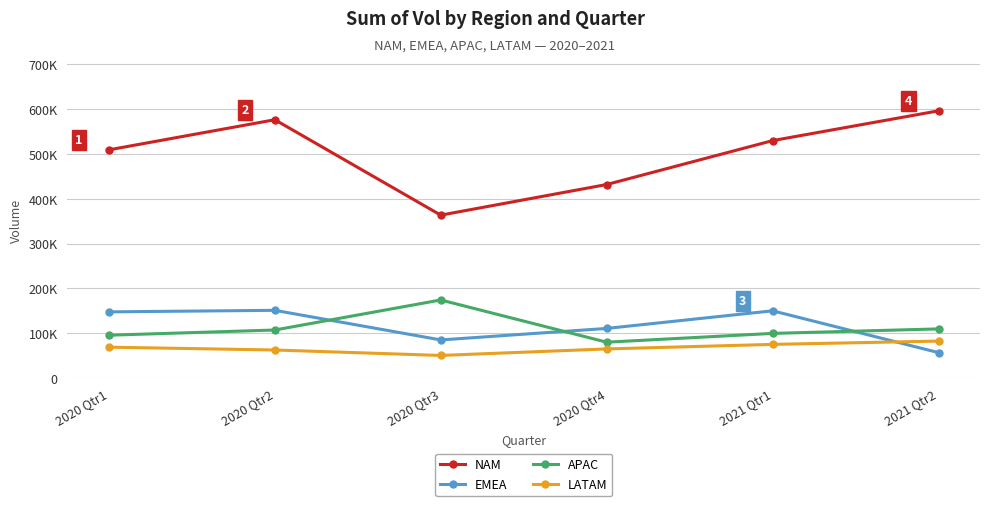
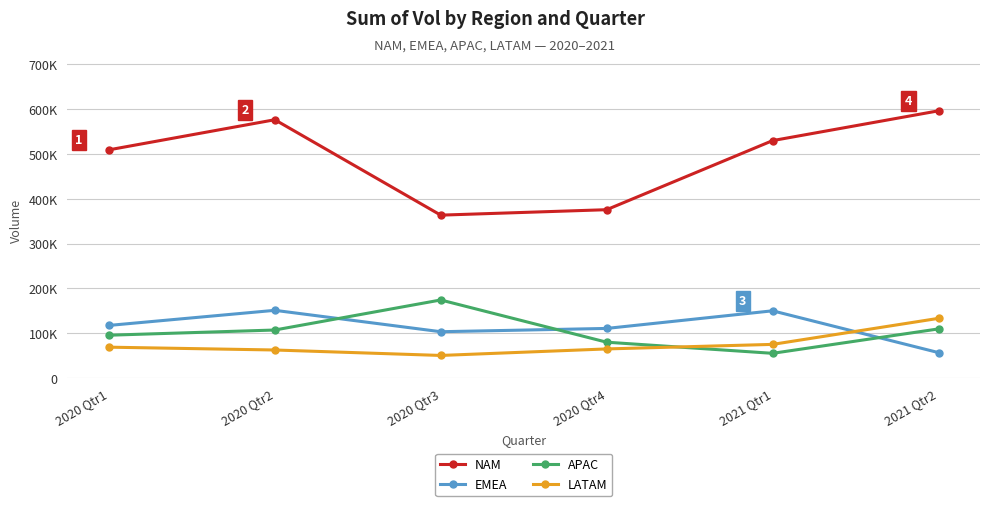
EMEA, 2020 Qtr1: 150000 -> 120000
EMEA, 2020 Qtr3: 90000 -> 100000
NAM, 2020 Qtr4: 430000 -> 380000
APAC, 2021 Qtr1: 100000 -> 60000
LATAM, 2021 Qtr2: 80000 -> 130000
